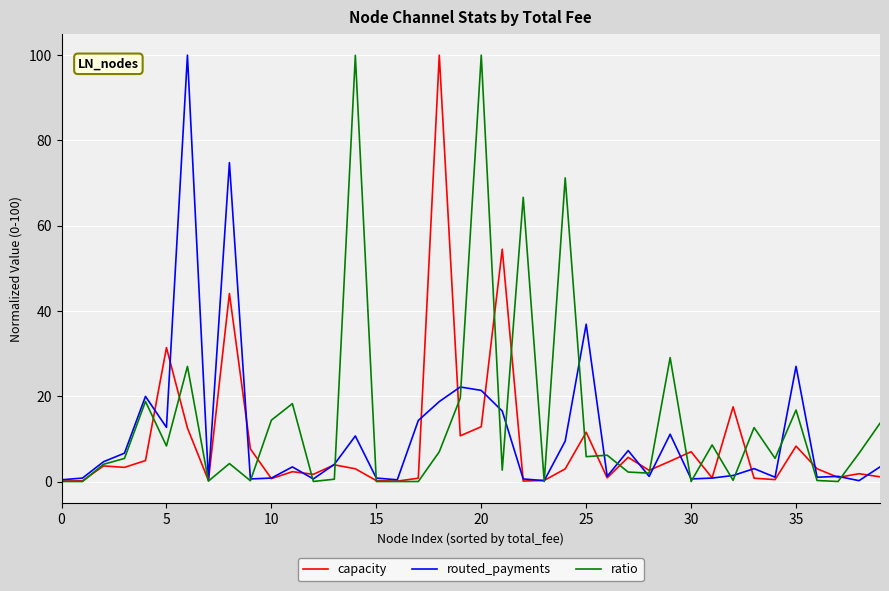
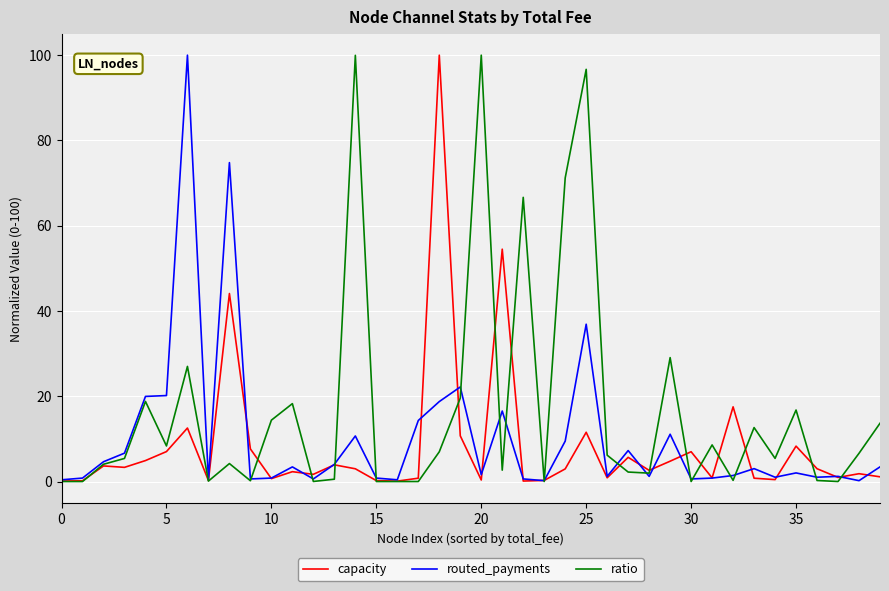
capacity, 5: 31 -> 7
routed_payments, 5: 13 -> 20
capacity, 20: 13 -> 0
routed_payments, 20: 21 -> 2
ratio, 25: 6 -> 97
routed_payments, 35: 27 -> 2
